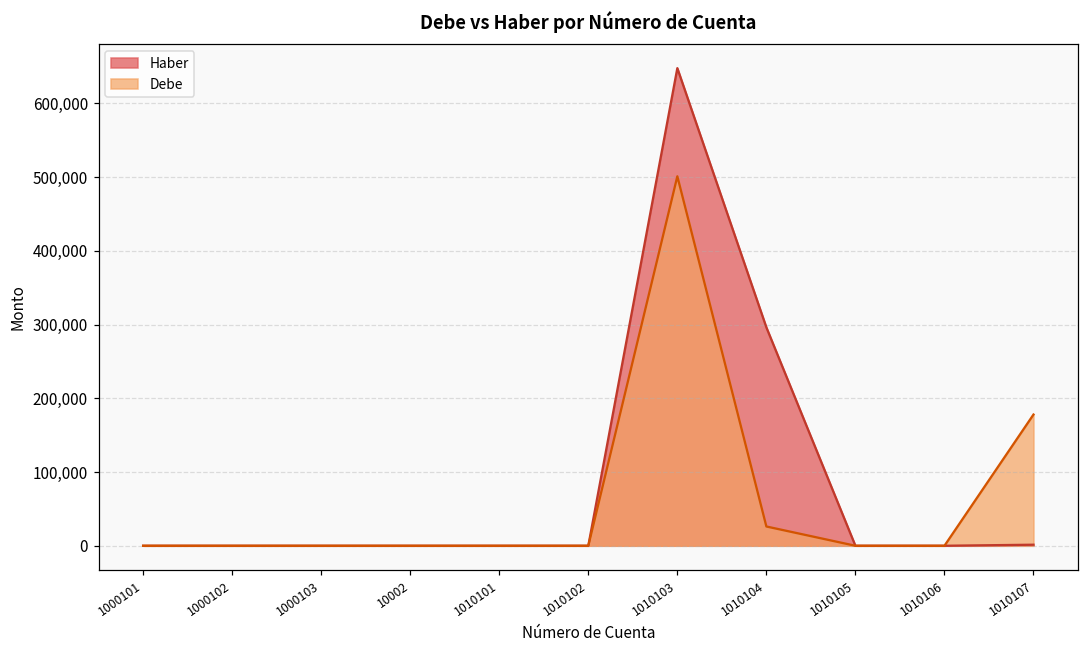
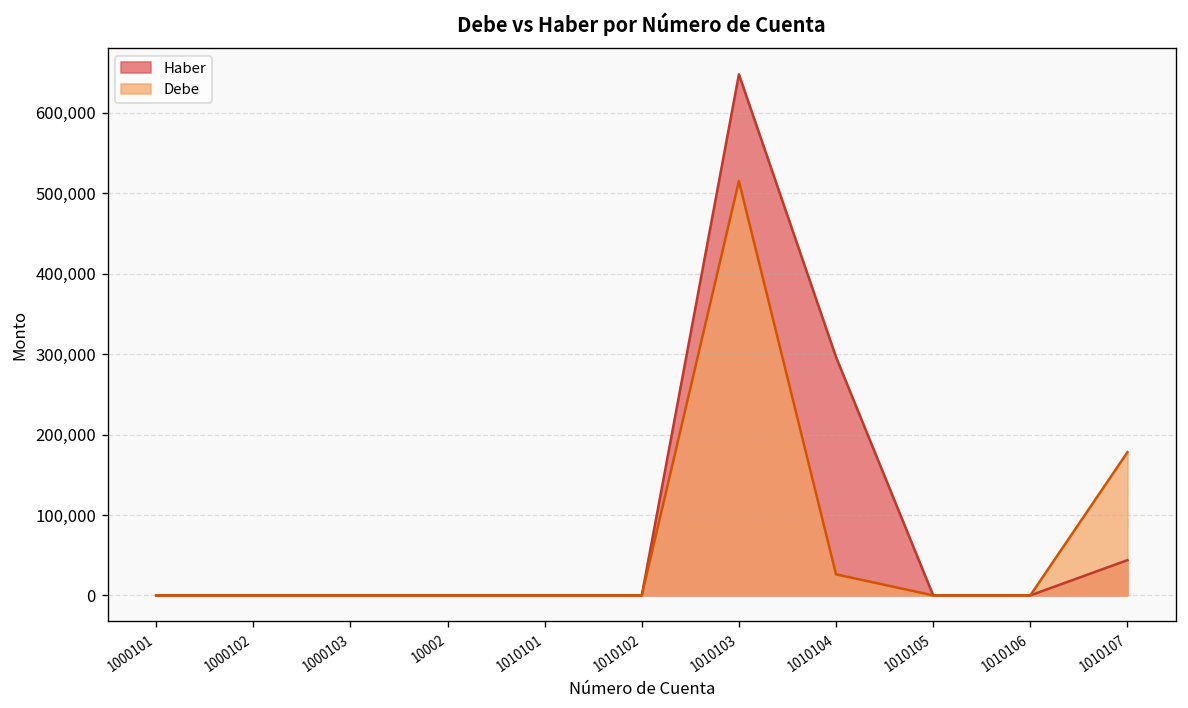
Debe, 1010103: 500,000 -> 520,000
Haber, 1010107: 0 -> 40,000
